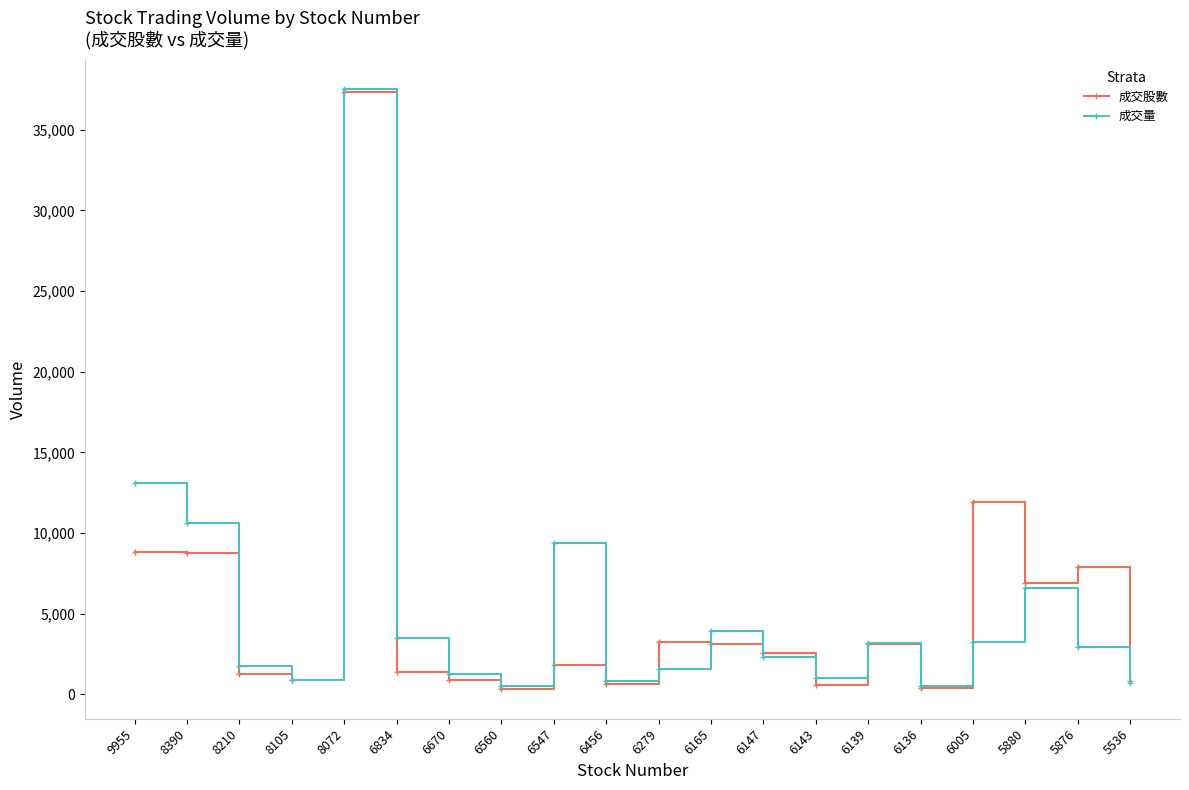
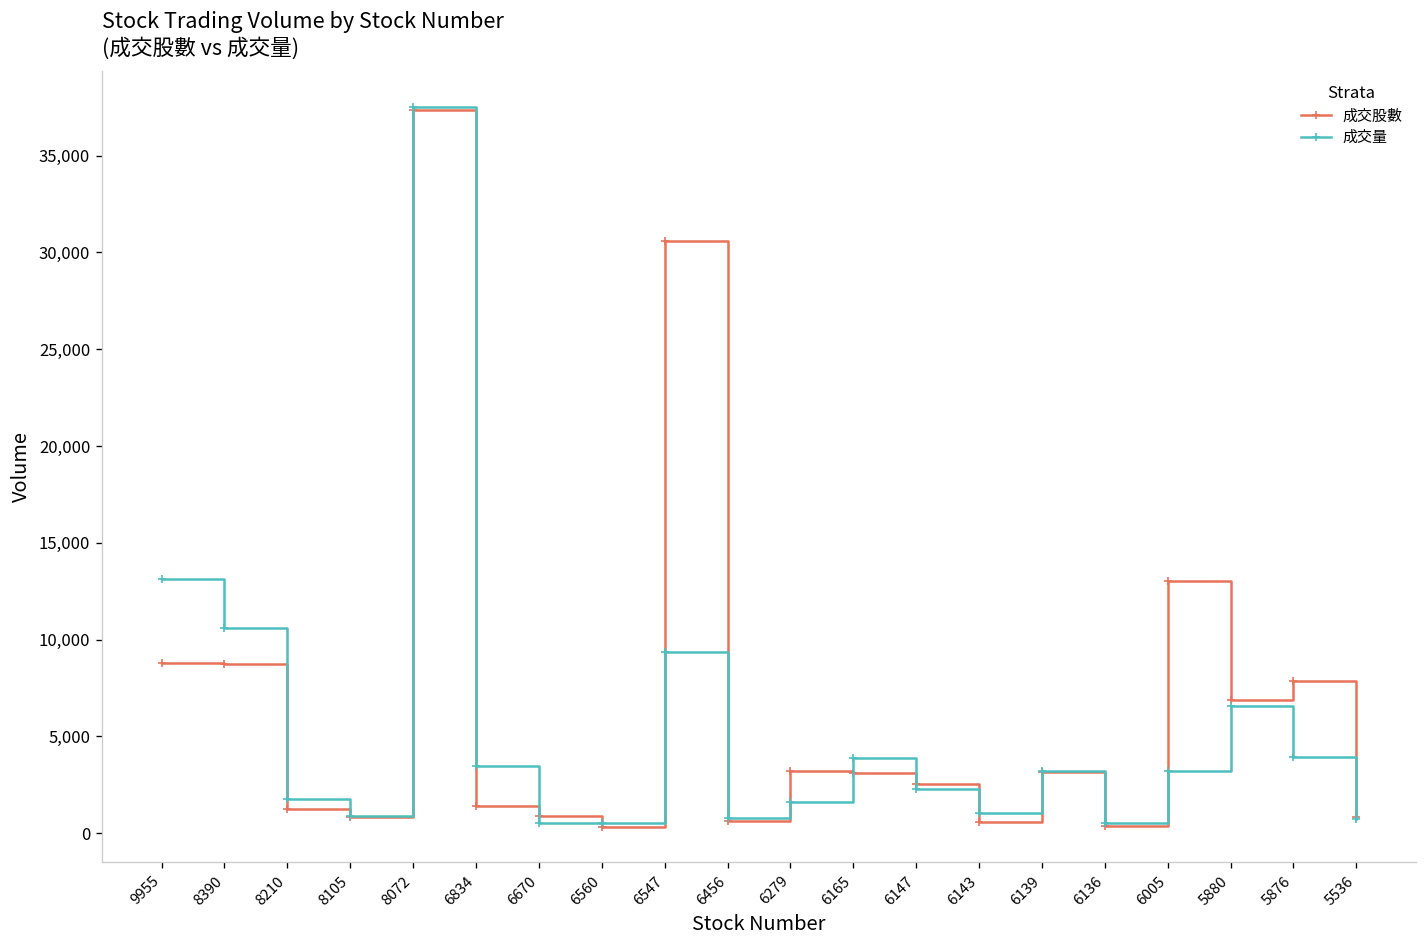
成交量, 6670: 1,300 -> 500
成交股數, 6547: 1,800 -> 30,600
成交股數, 6005: 11,900 -> 13,000
成交量, 5876: 2,900 -> 4,000
